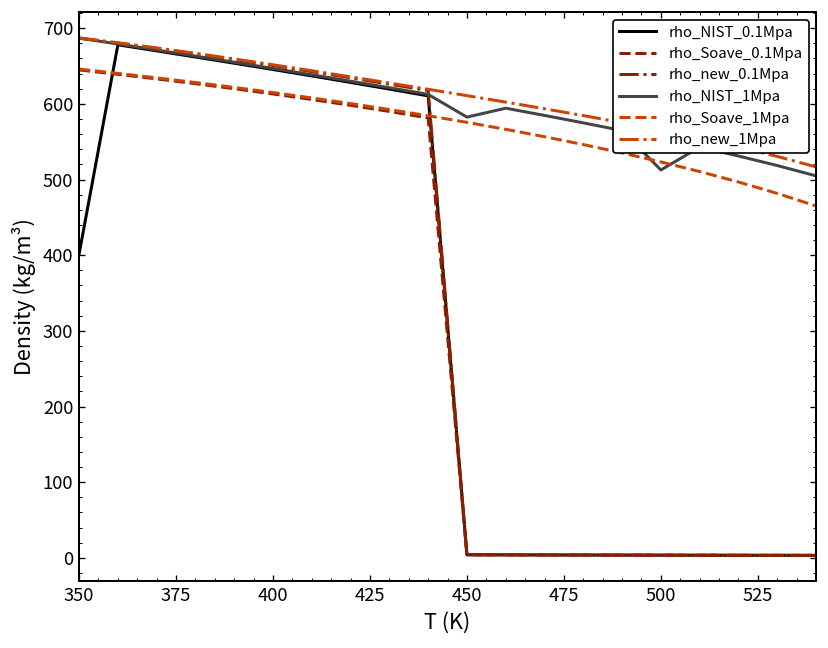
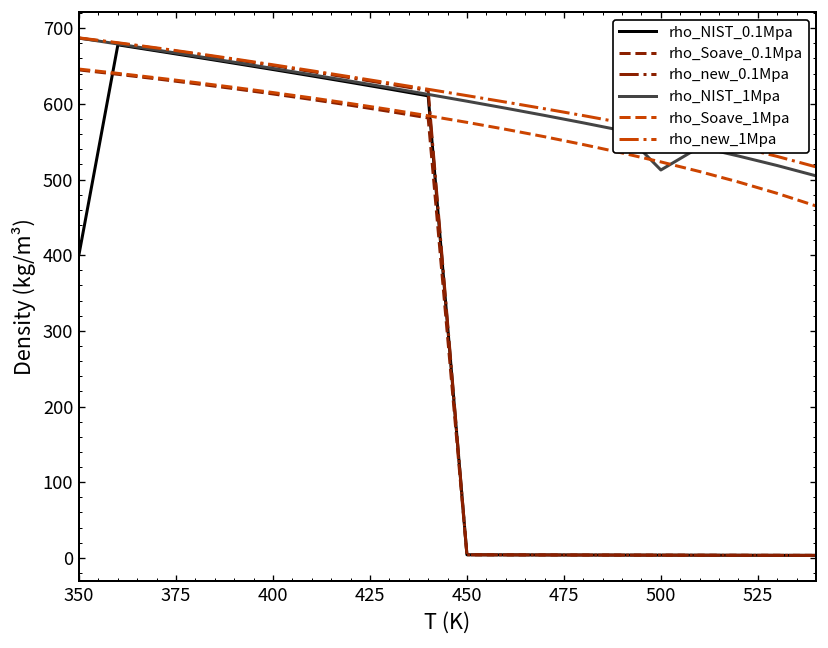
rho_NIST_1Mpa, 450: 580 -> 600
